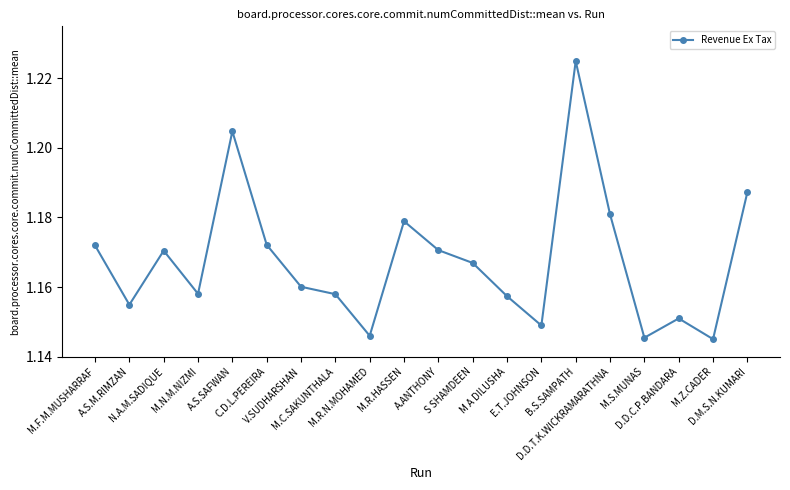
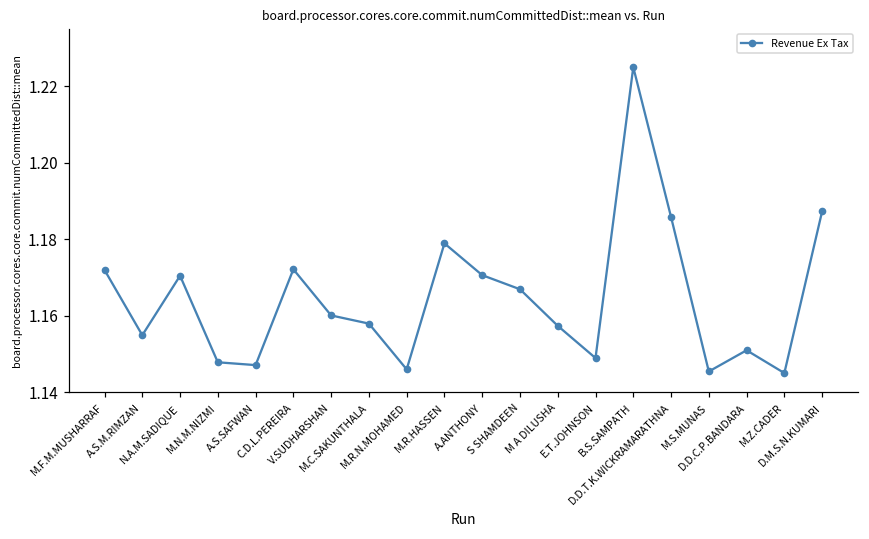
M.N.M.NIZMI: 1.158 -> 1.148
A.S.SAFWAN: 1.205 -> 1.147
D.D.T.K.WICKRAMARATHNA: 1.181 -> 1.186
